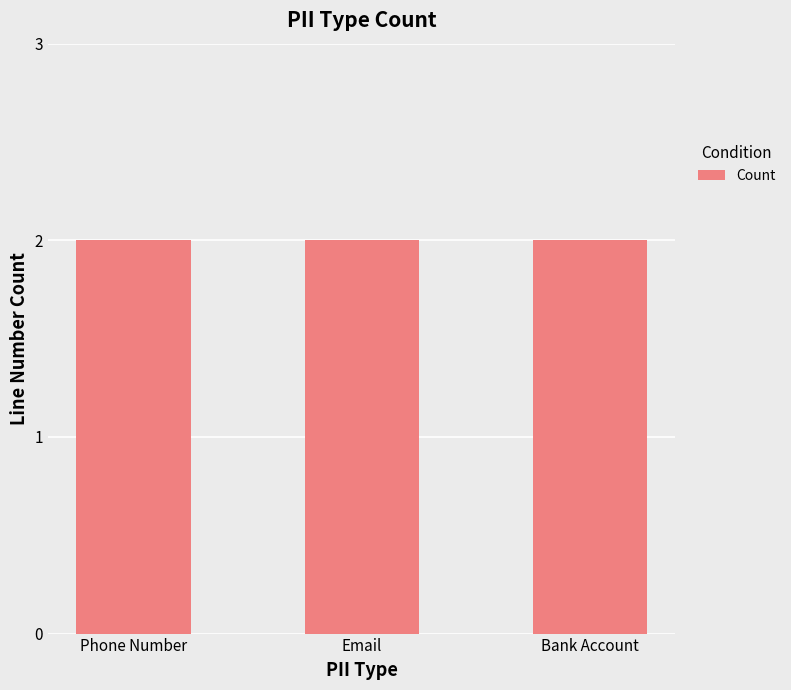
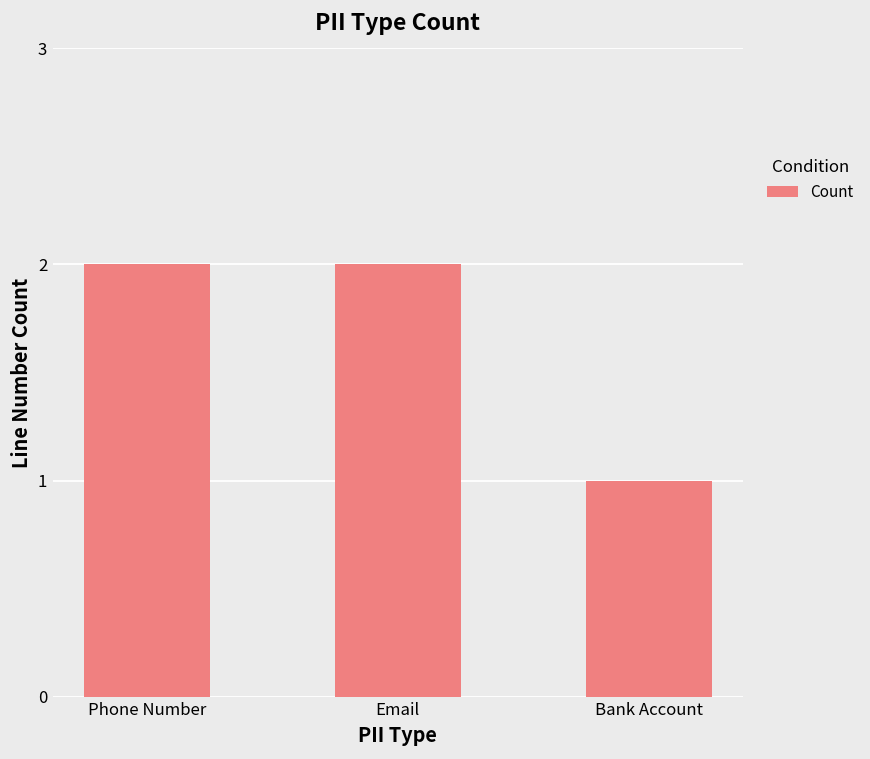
Bank Account: 2 -> 1
